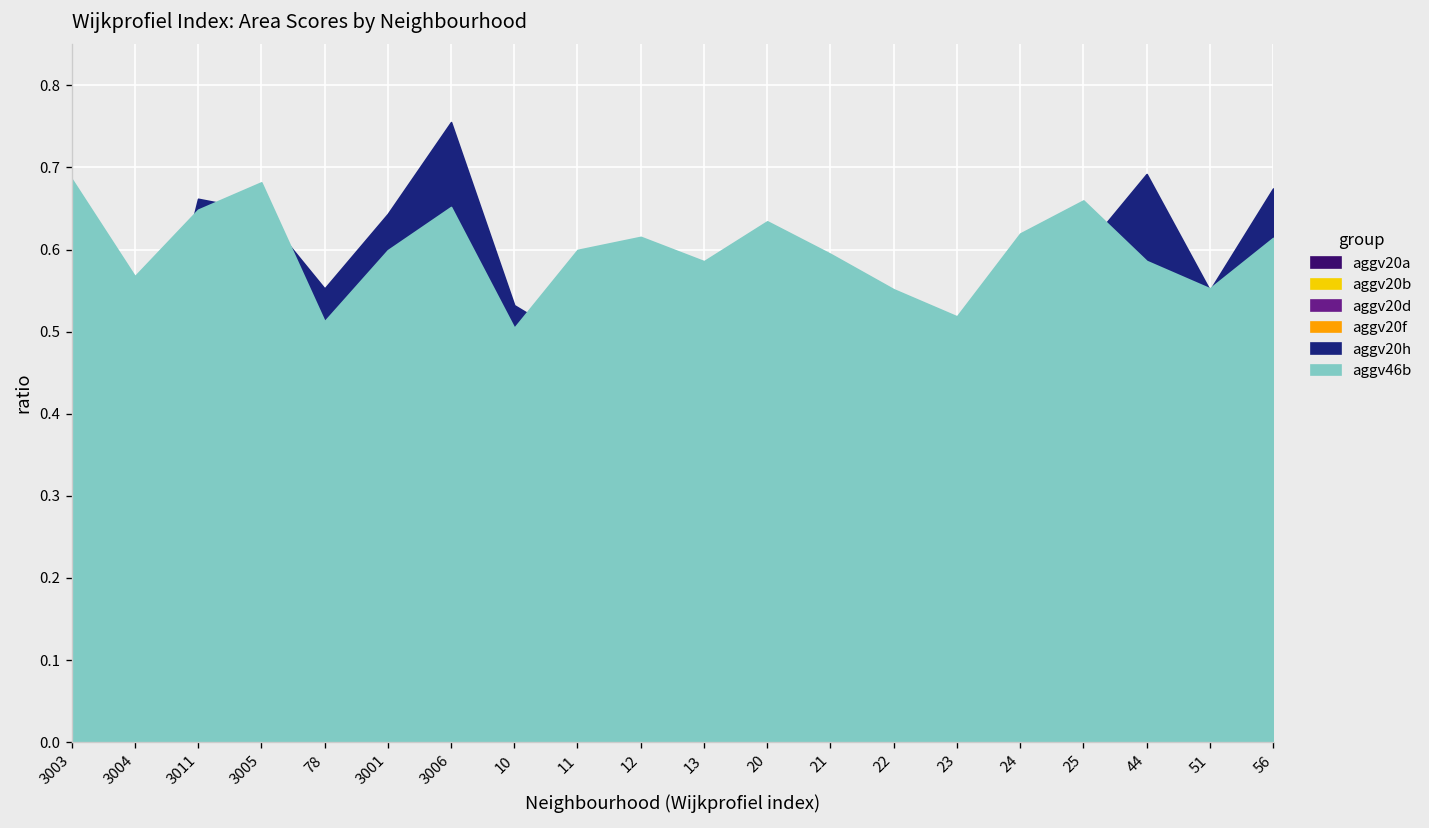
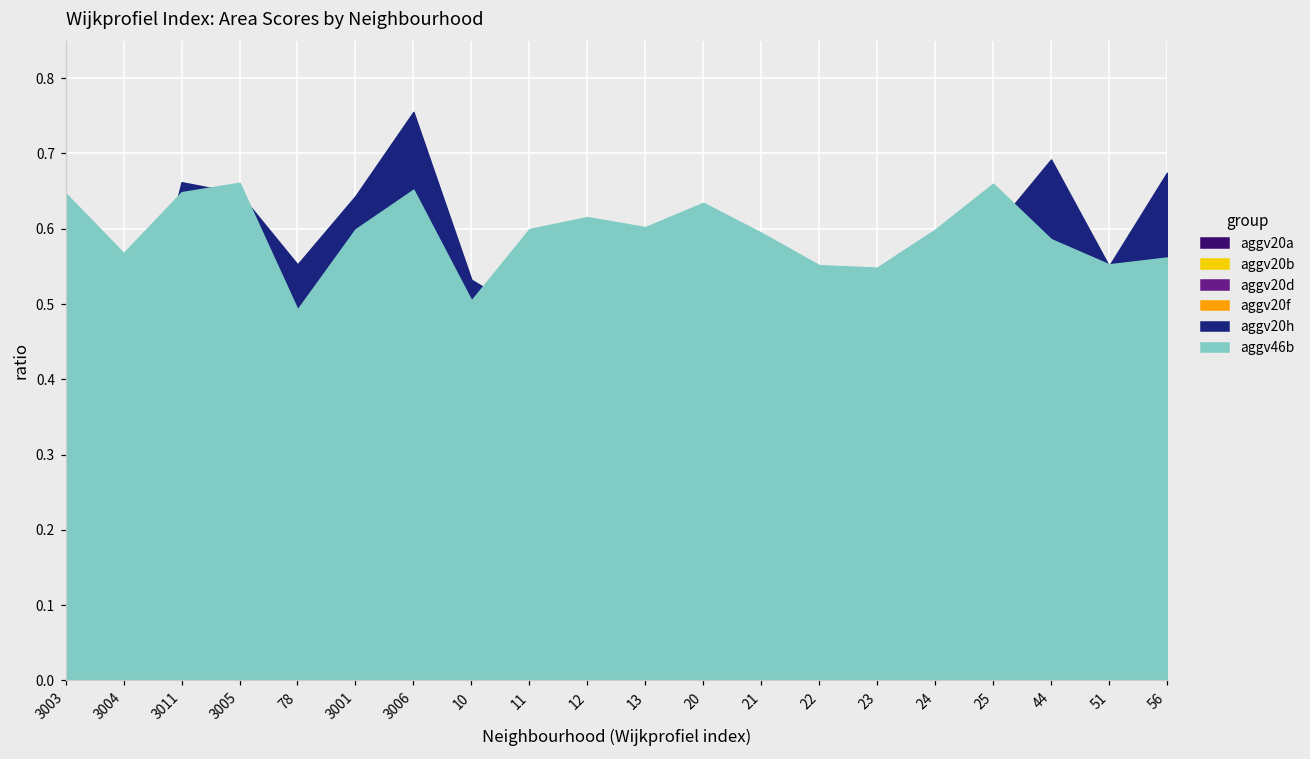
aggv46b, 3003: 0.69 -> 0.65
aggv46b, 3005: 0.68 -> 0.66
aggv46b, 78: 0.51 -> 0.49
aggv46b, 13: 0.59 -> 0.60
aggv46b, 23: 0.52 -> 0.55
aggv46b, 24: 0.62 -> 0.60
aggv46b, 56: 0.61 -> 0.56
